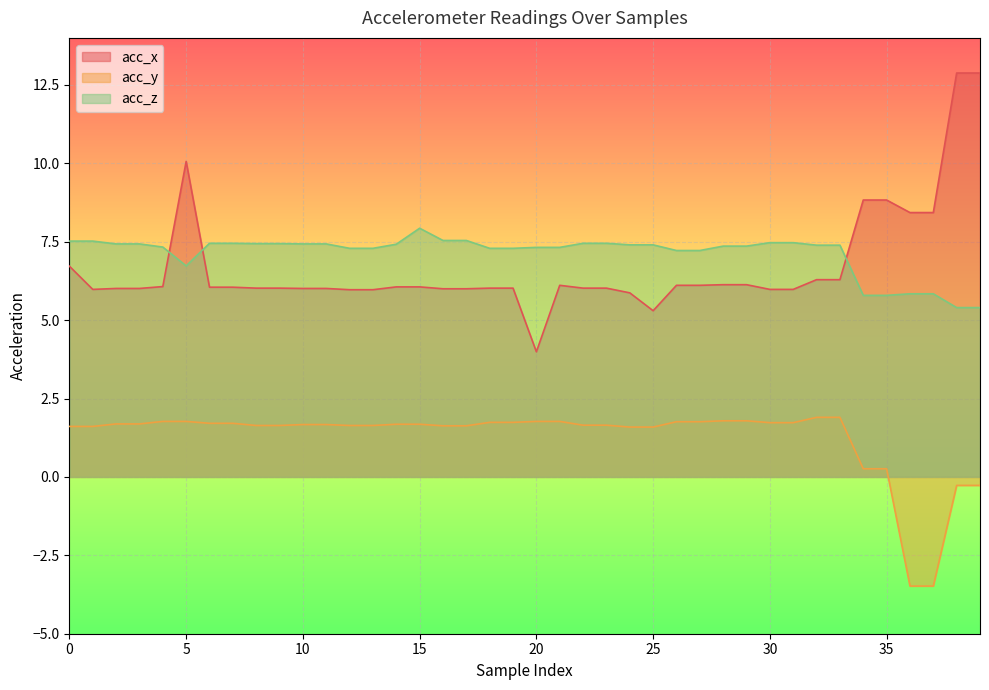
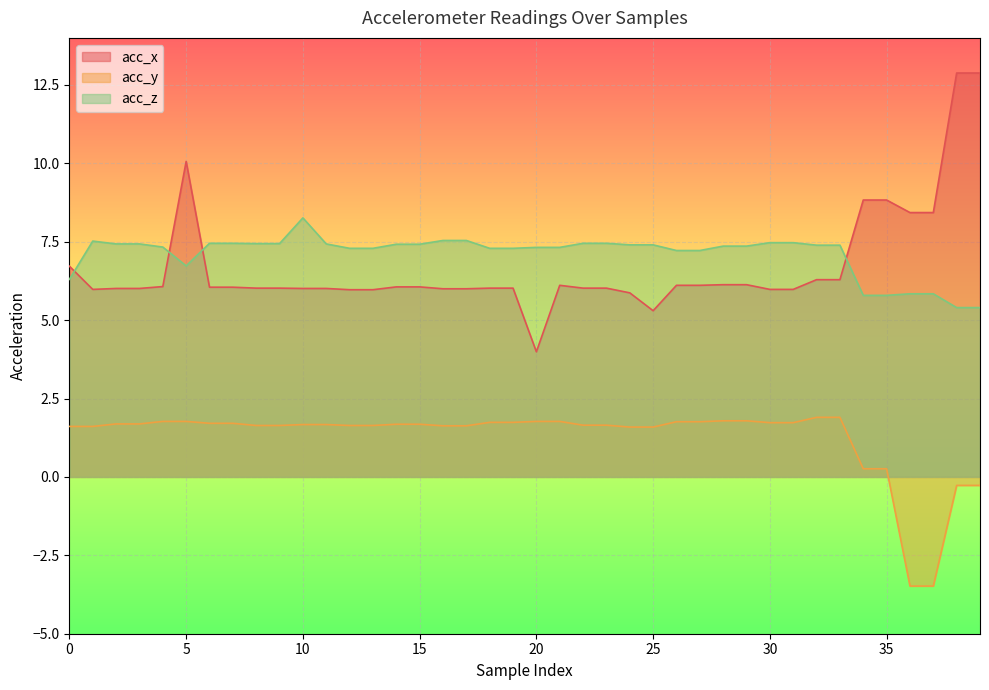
acc_z, 0: 7.5 -> 6.3
acc_z, 10: 7.4 -> 8.3
acc_z, 15: 7.9 -> 7.4
